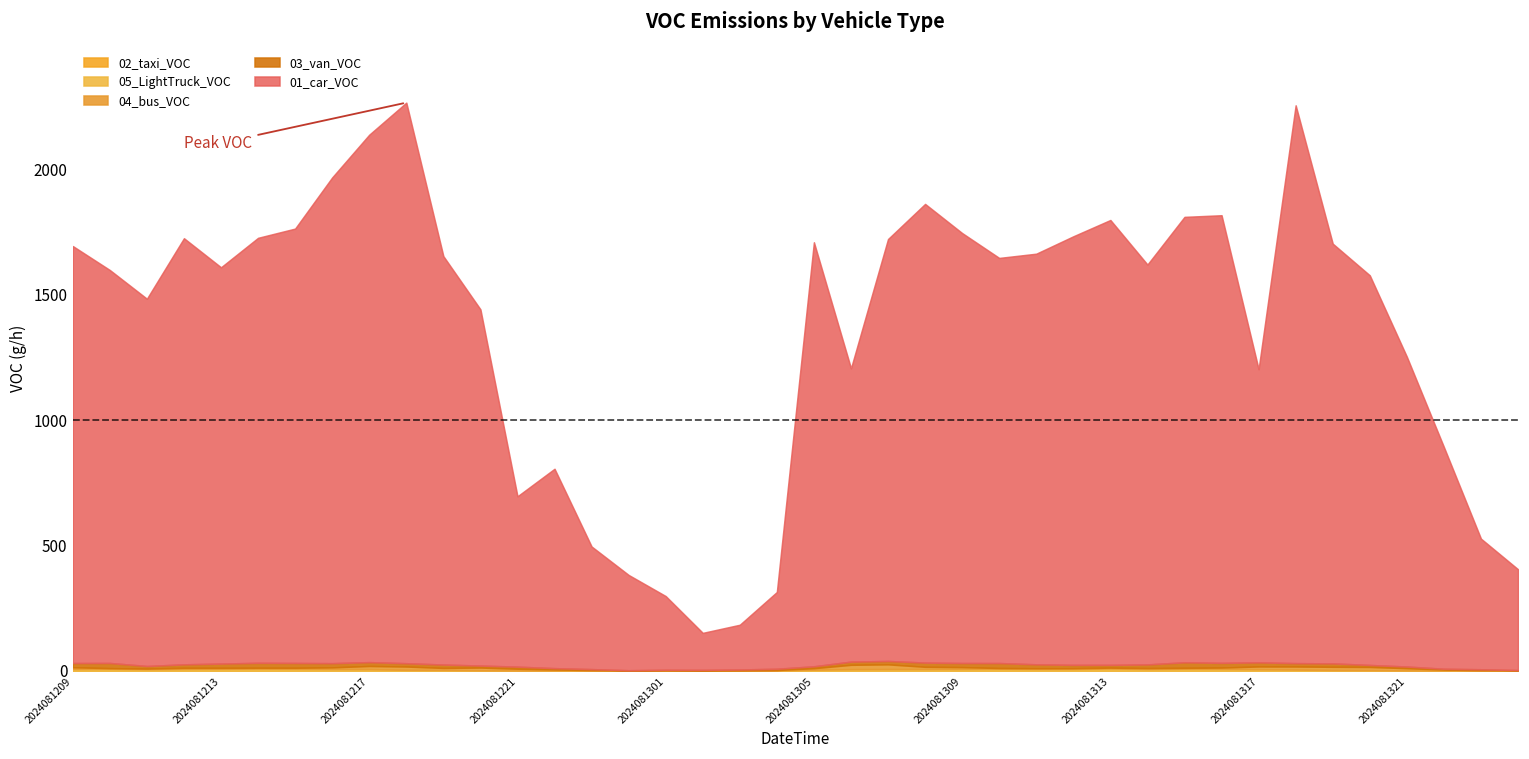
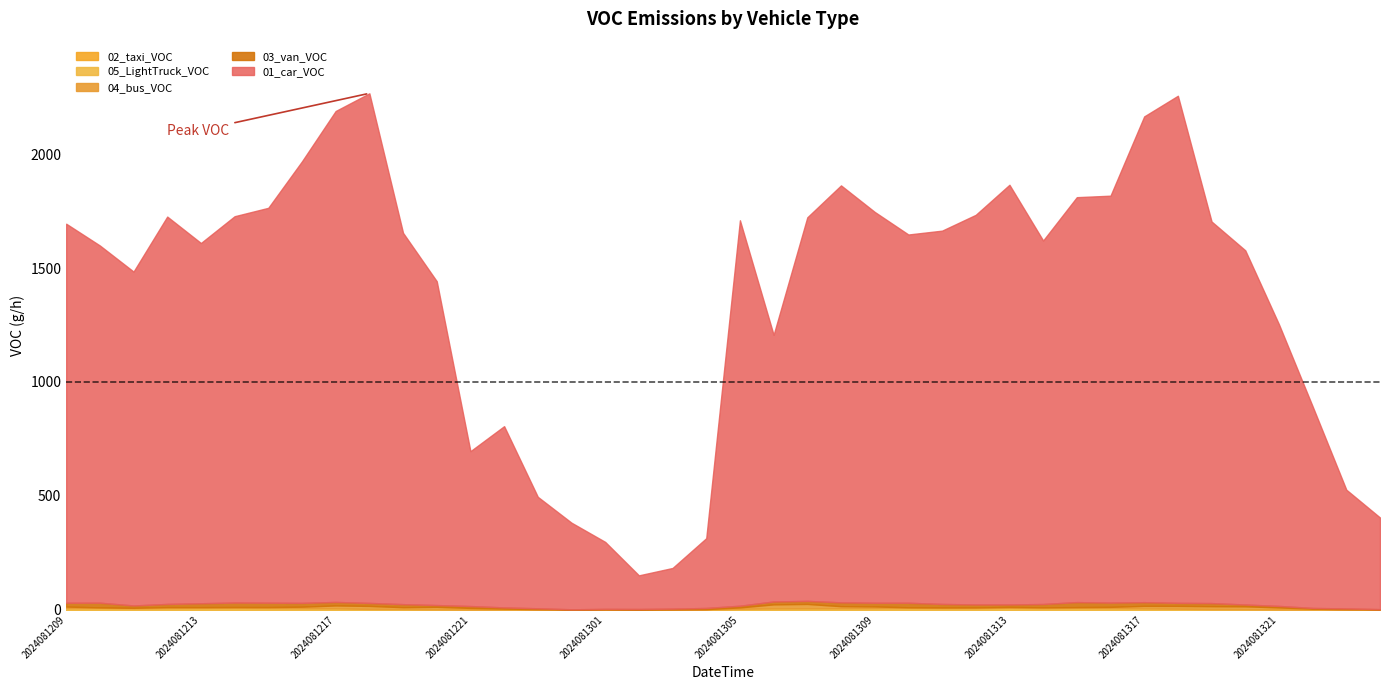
01_car_VOC, 2024081217: 2100 -> 2160
01_car_VOC, 2024081313: 1780 -> 1840
01_car_VOC, 2024081317: 1170 -> 2130
